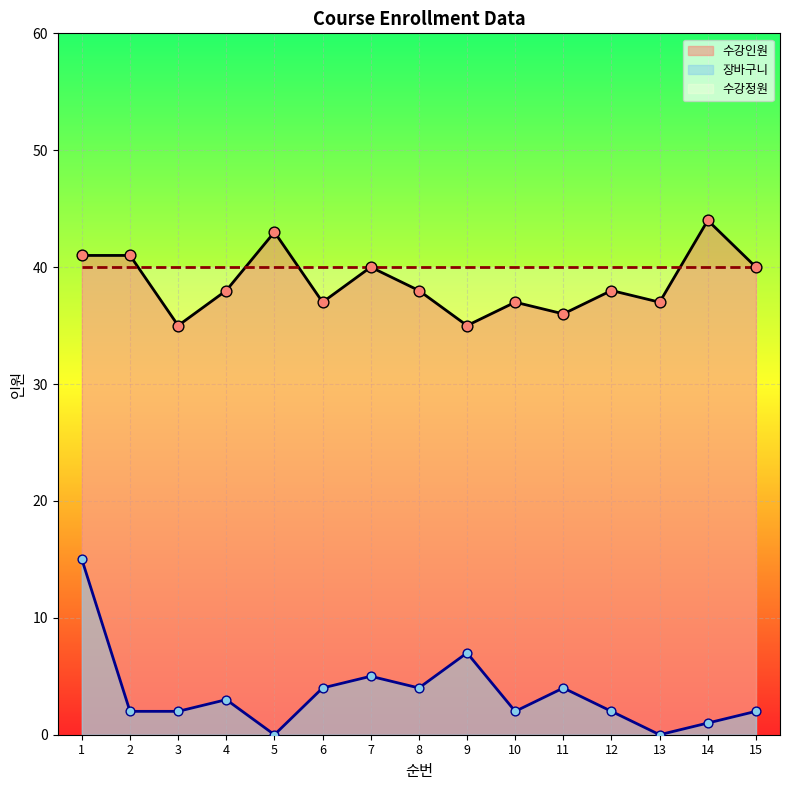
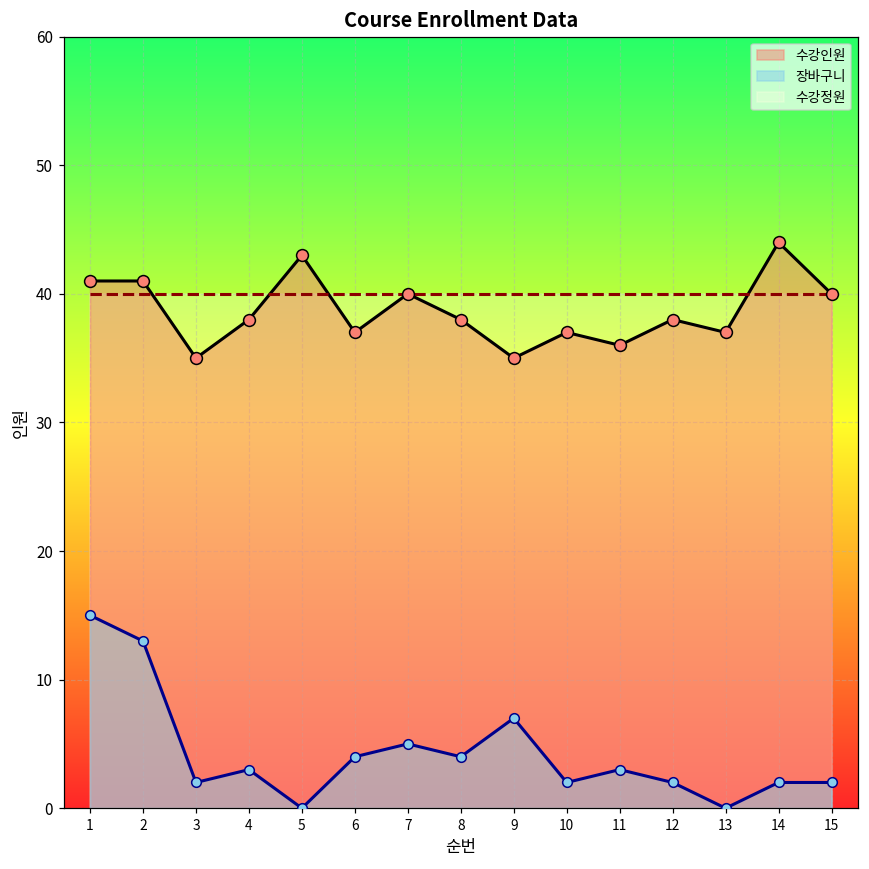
장바구니, 2: 2 -> 13
장바구니, 11: 4 -> 3
장바구니, 14: 1 -> 2
